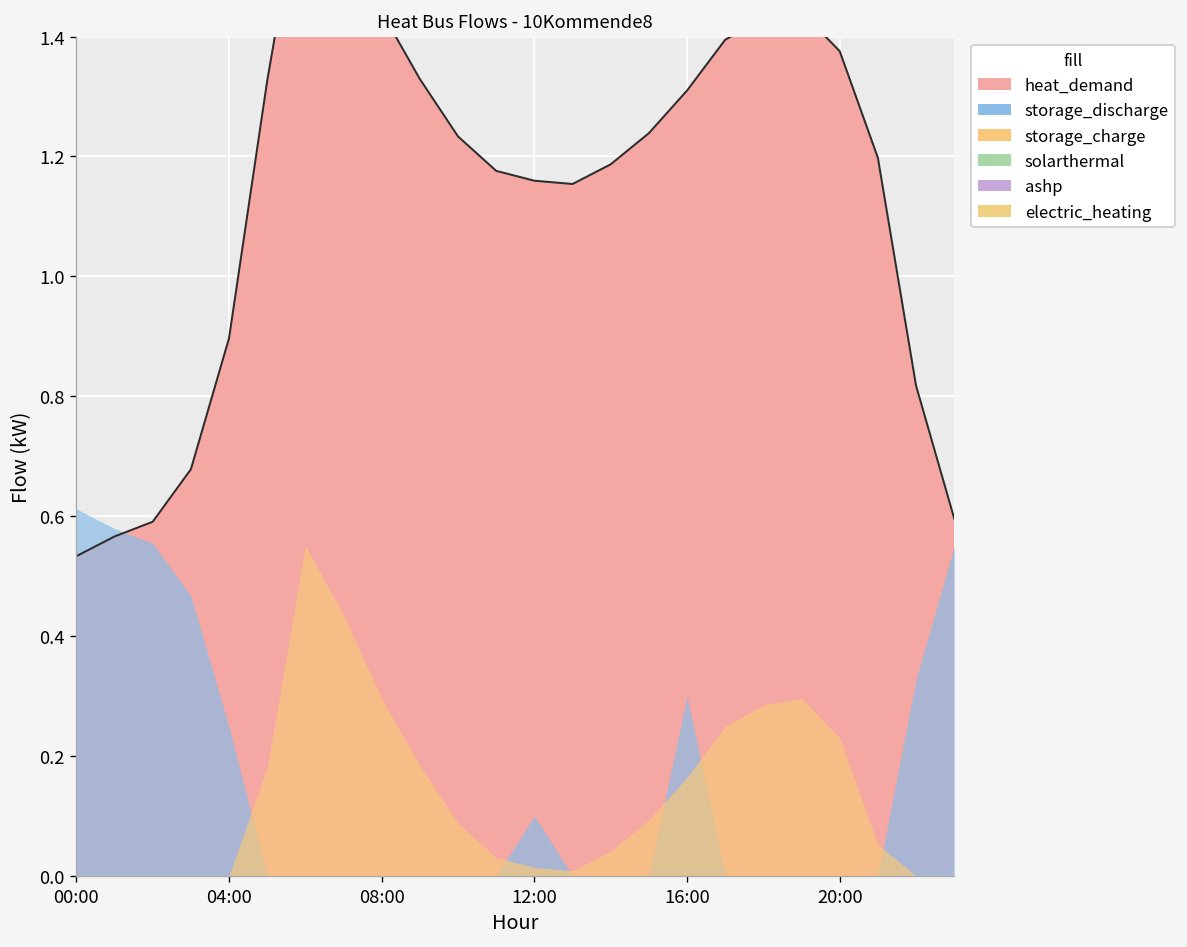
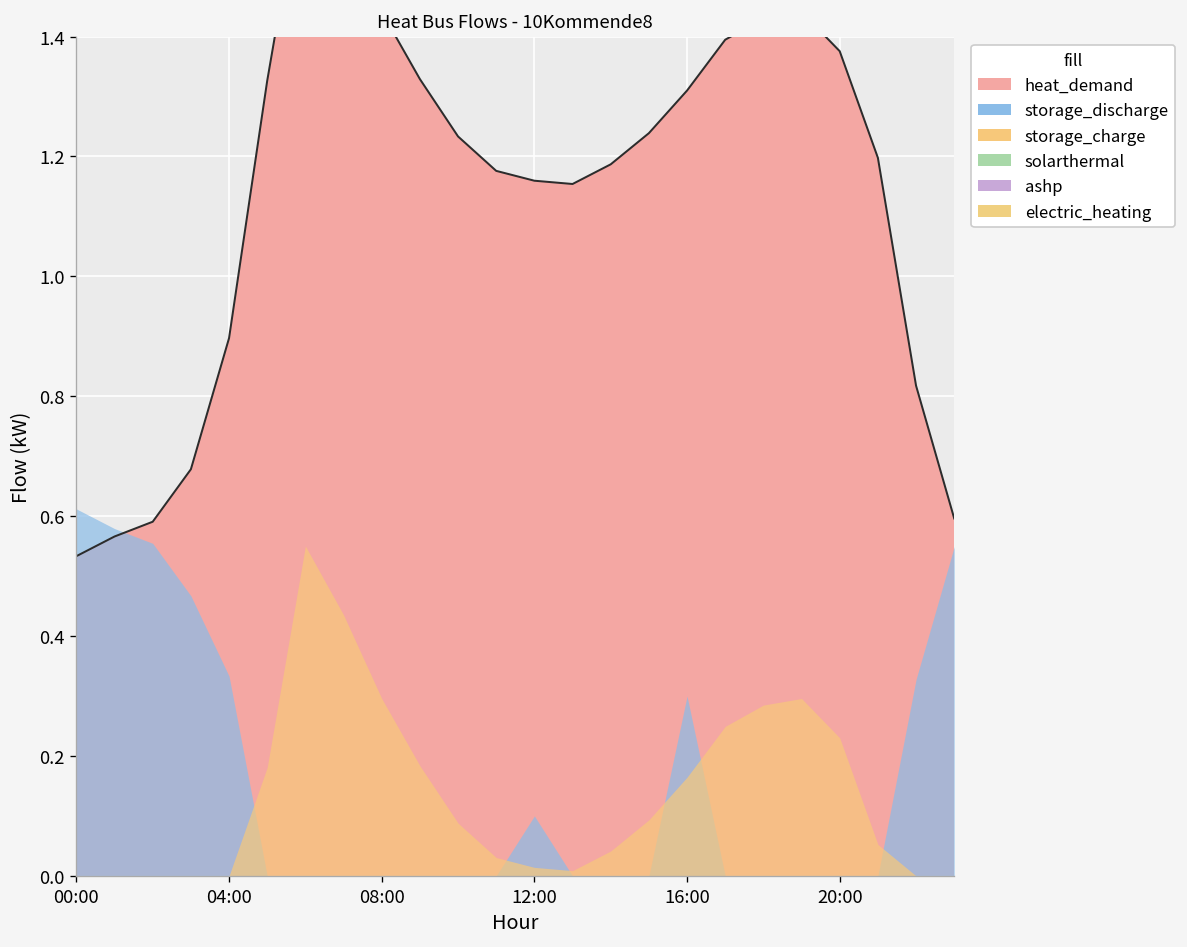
storage_discharge, 04:00: 0.25 -> 0.33
